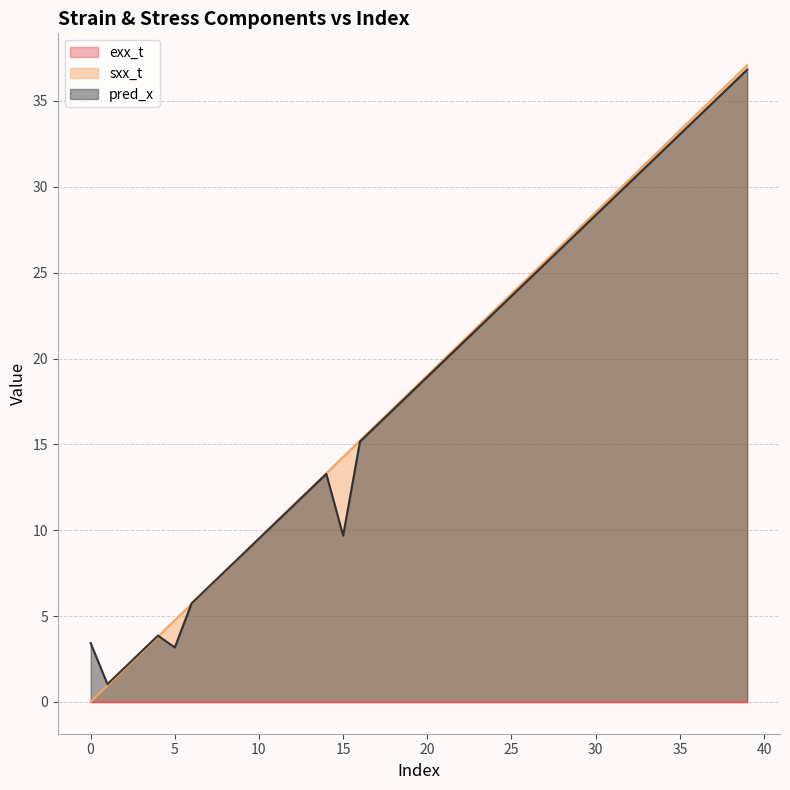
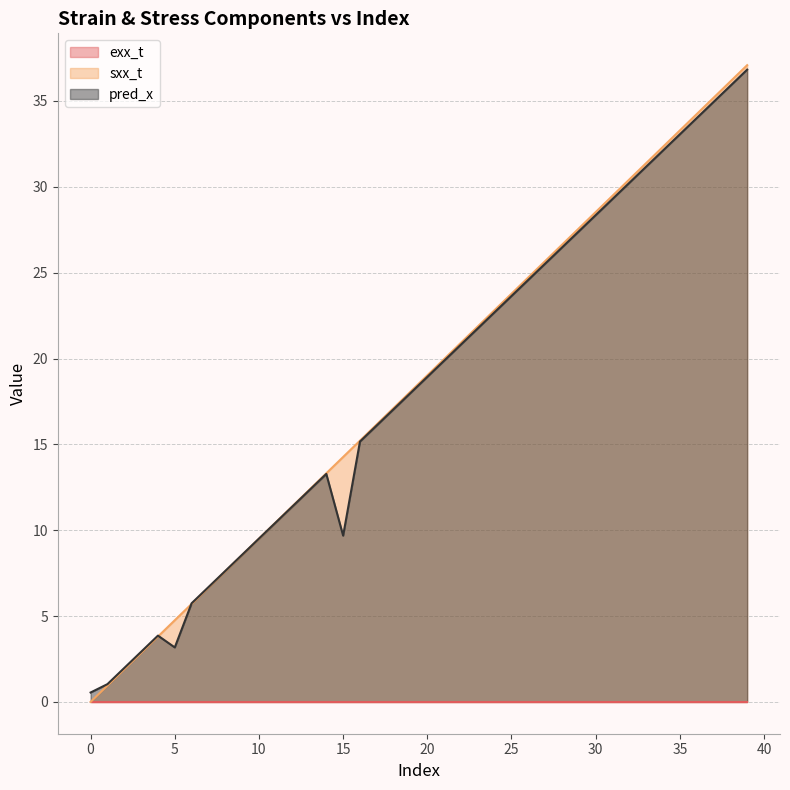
pred_x, 0: 3.4 -> 0.5
